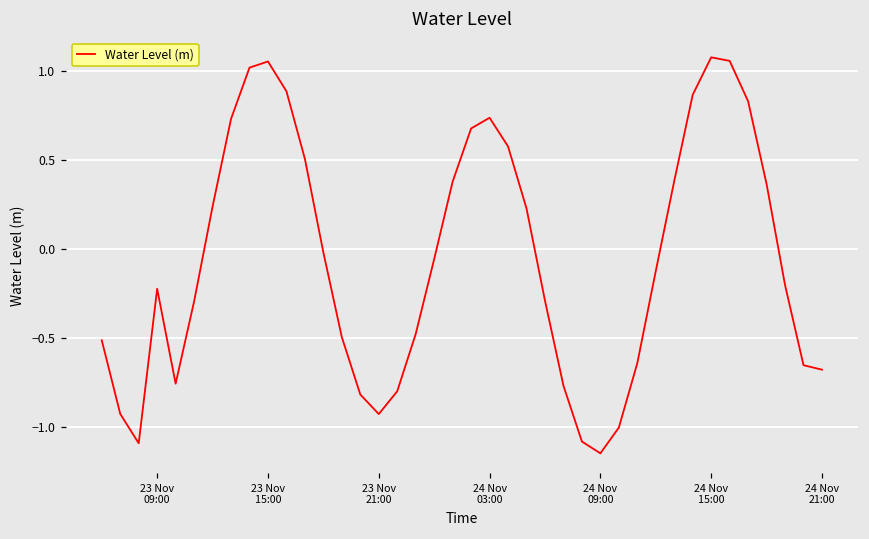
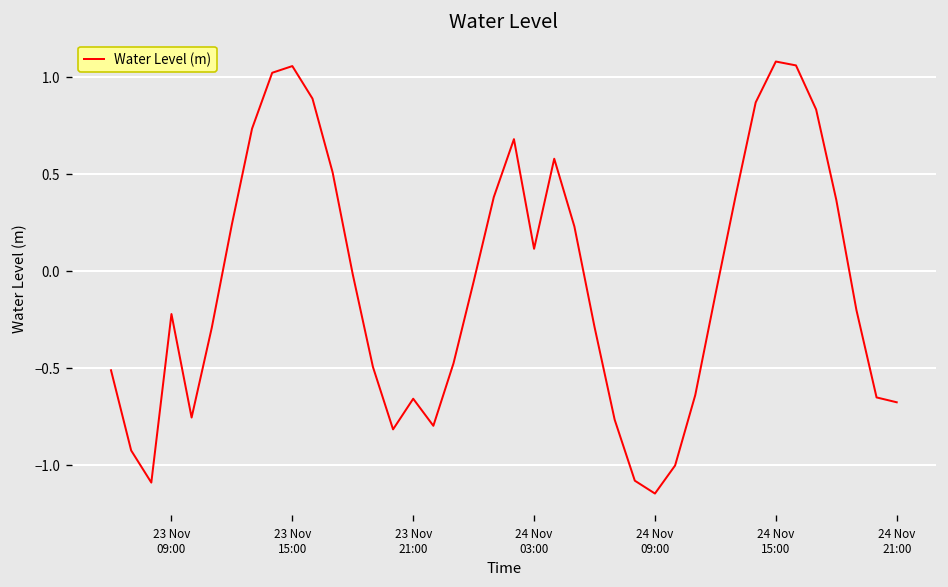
23 Nov 21:00: -0.93 -> -0.66
24 Nov 03:00: 0.74 -> 0.11
